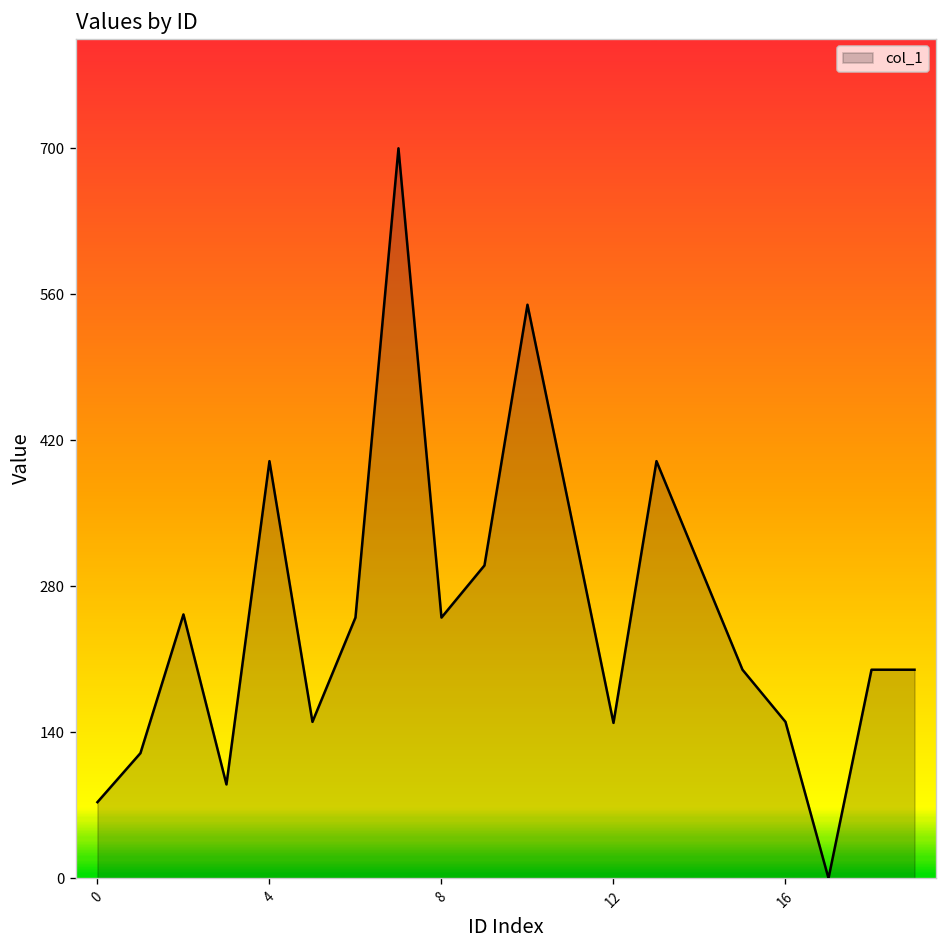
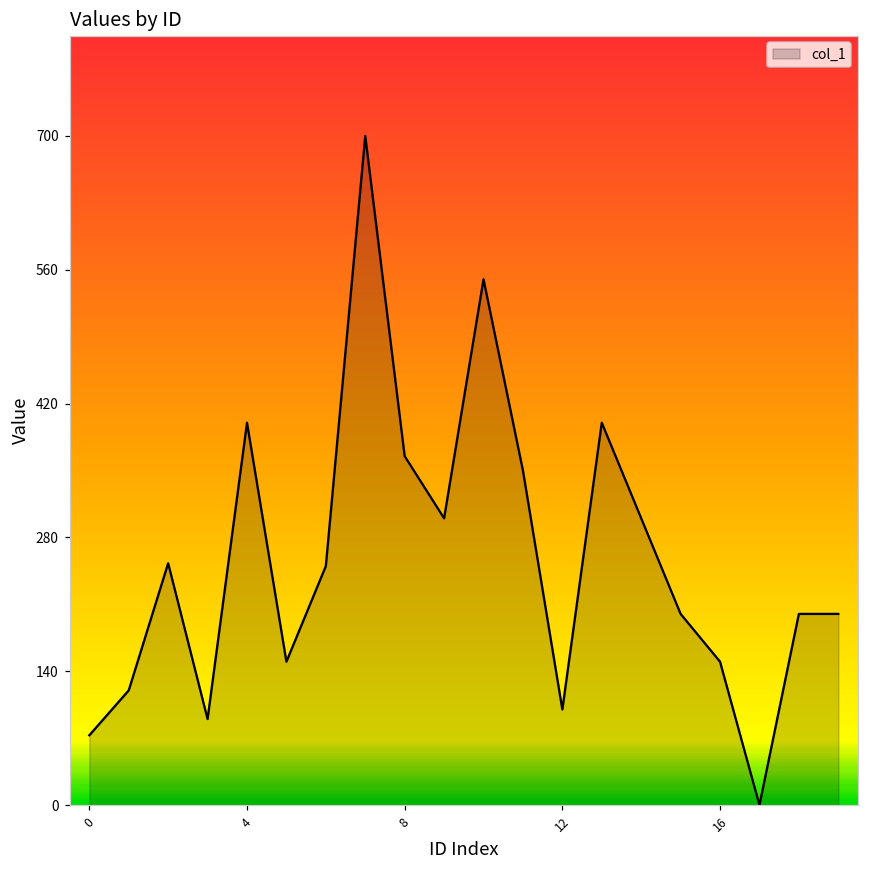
8: 250 -> 370
12: 150 -> 100
